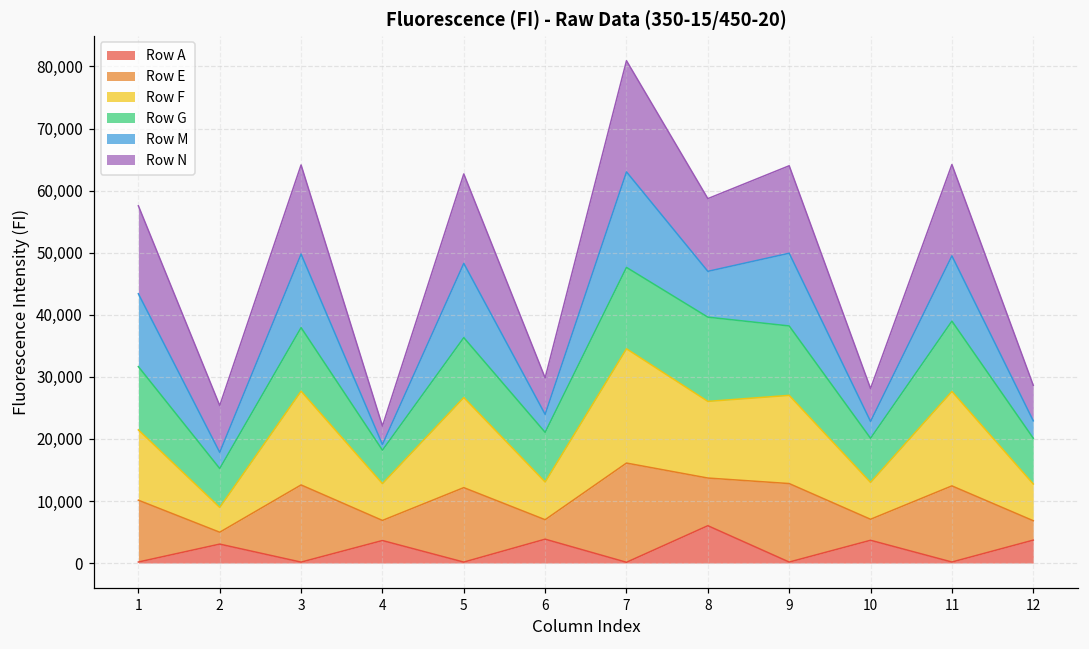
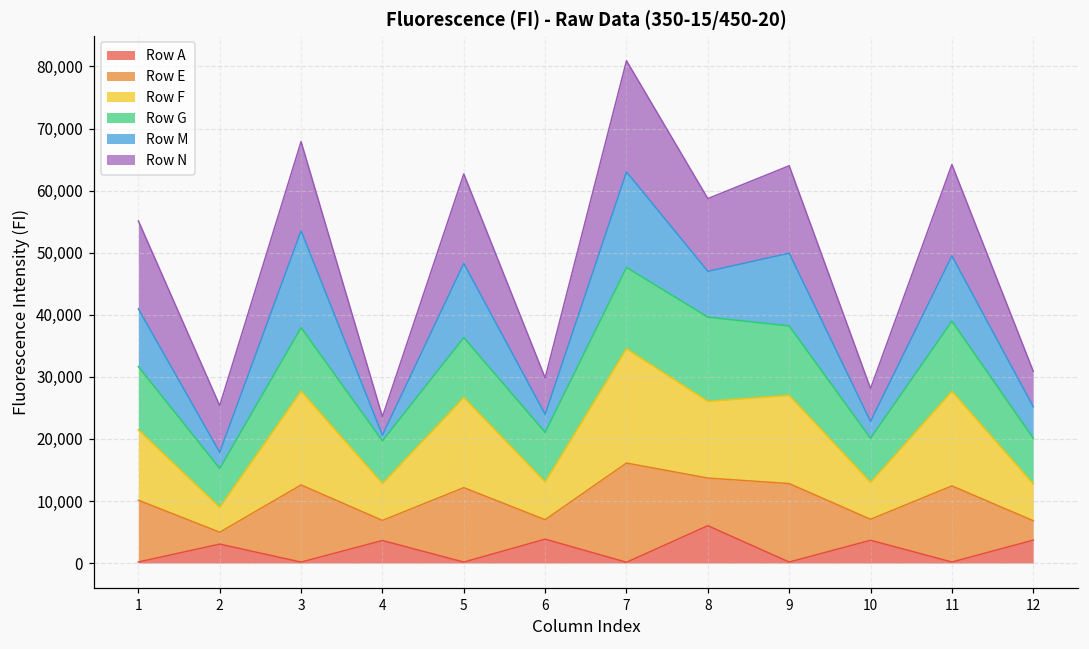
Row M, 1: 12,000 -> 9,000
Row M, 3: 12,000 -> 16,000
Row G, 4: 5,000 -> 7,000
Row M, 12: 3,000 -> 5,000
